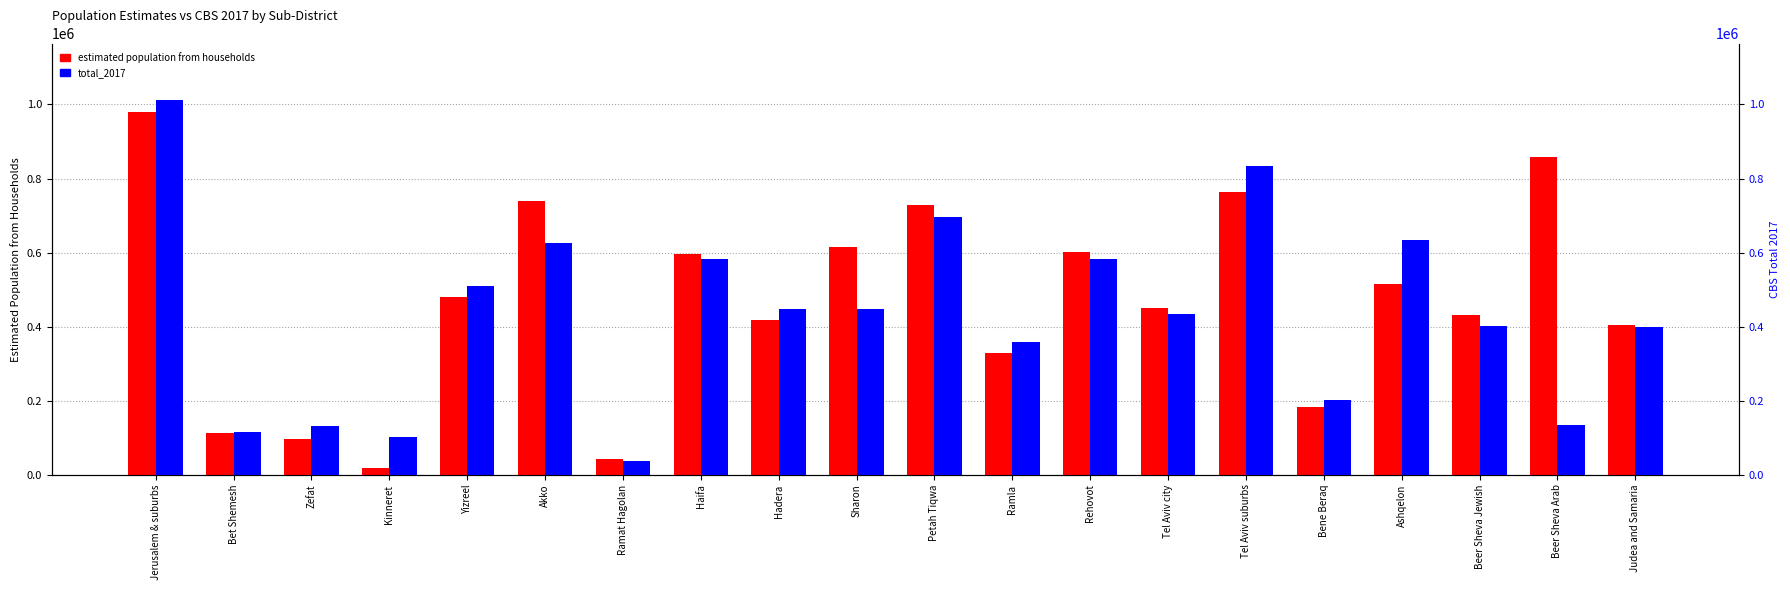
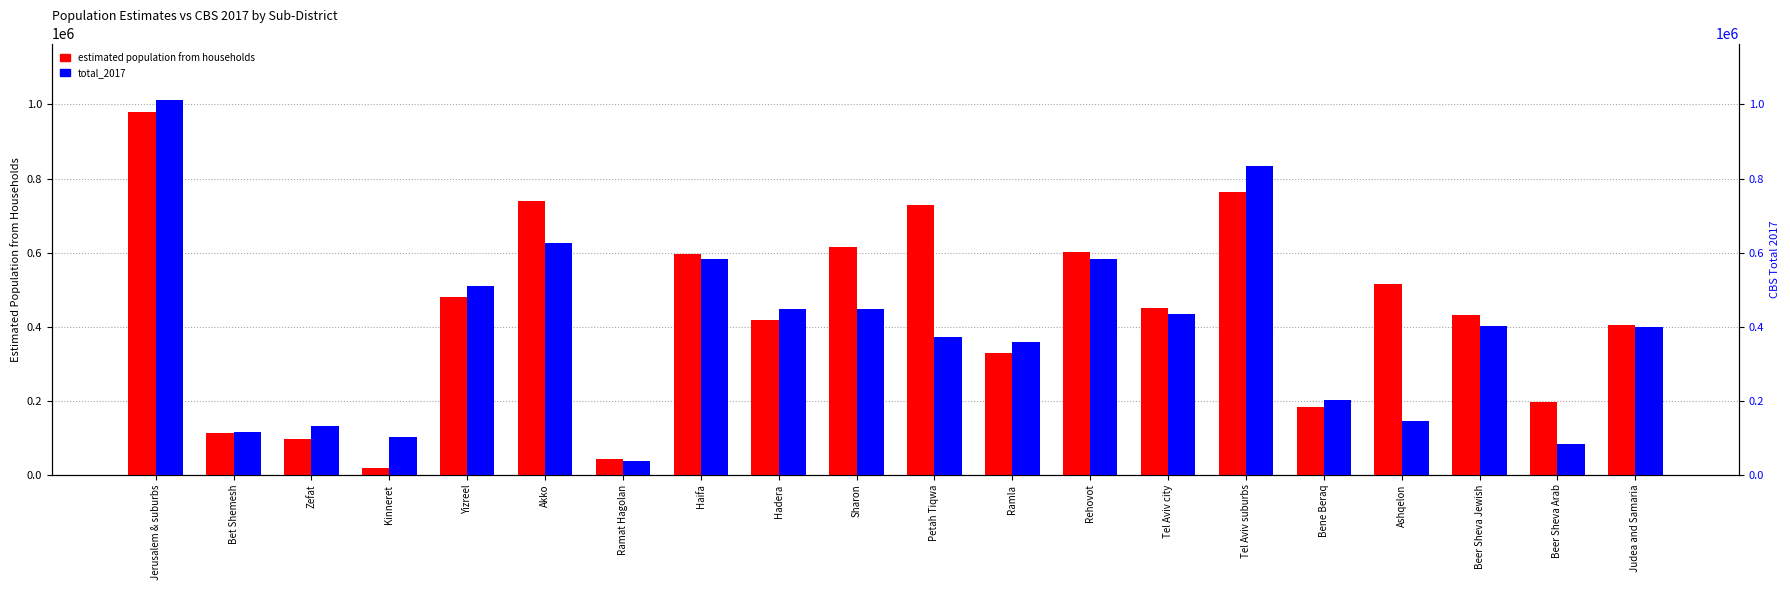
estimated population from households, Beer Sheva Arab: 860000 -> 200000
total_2017, Petah Tiqwa: 700000 -> 370000
total_2017, Ashqelon: 630000 -> 150000
total_2017, Beer Sheva Arab: 130000 -> 80000
